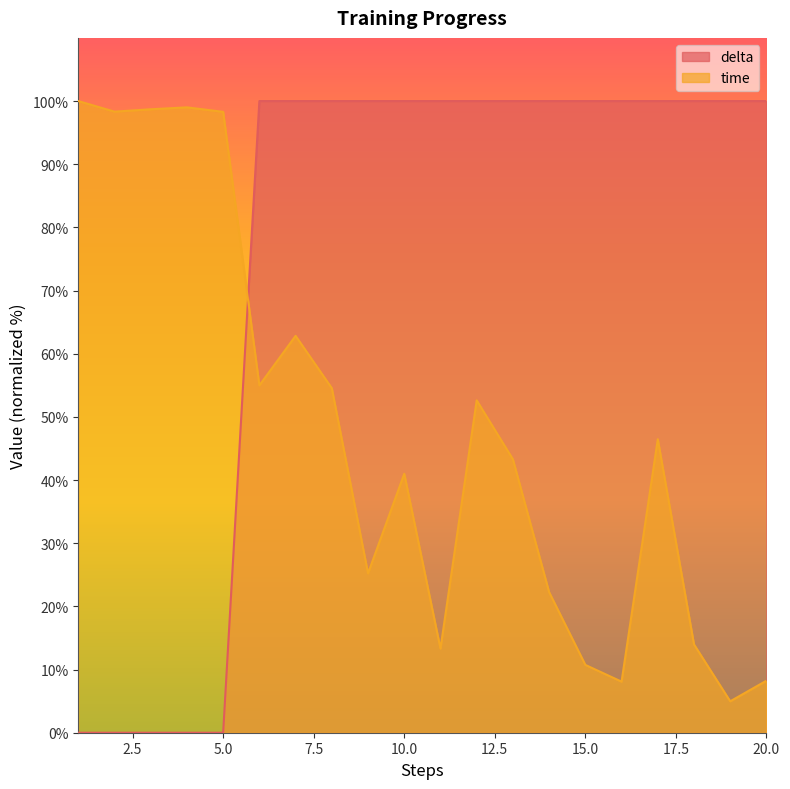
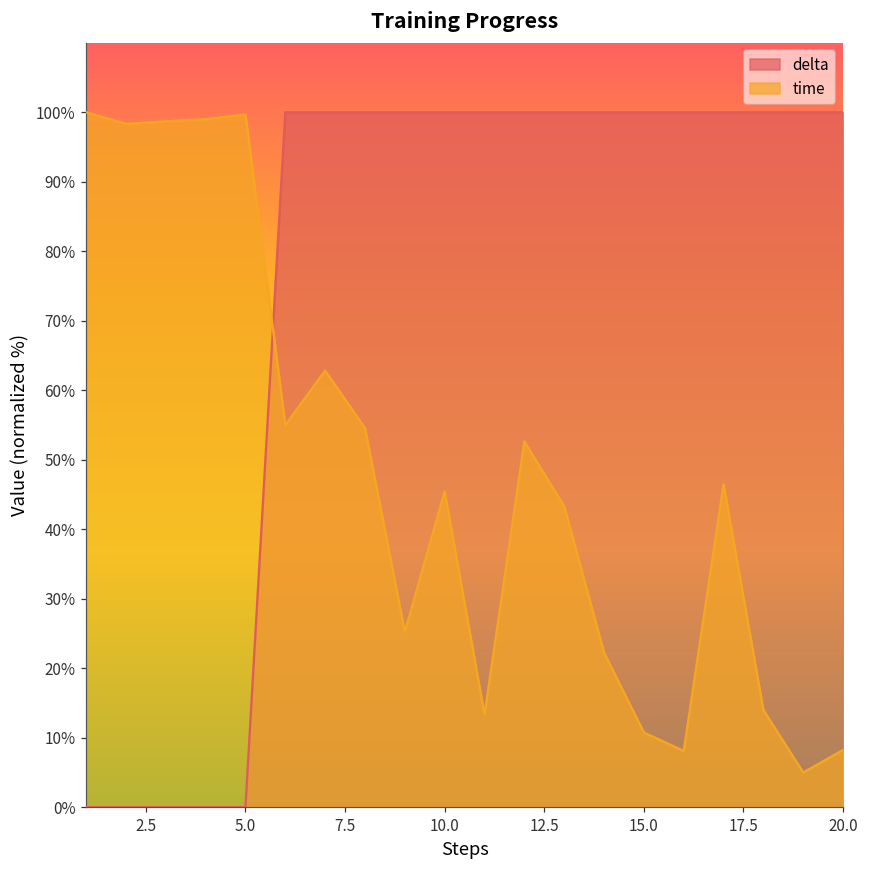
time, 5.0: 98% -> 100%
time, 10.0: 41% -> 45%
